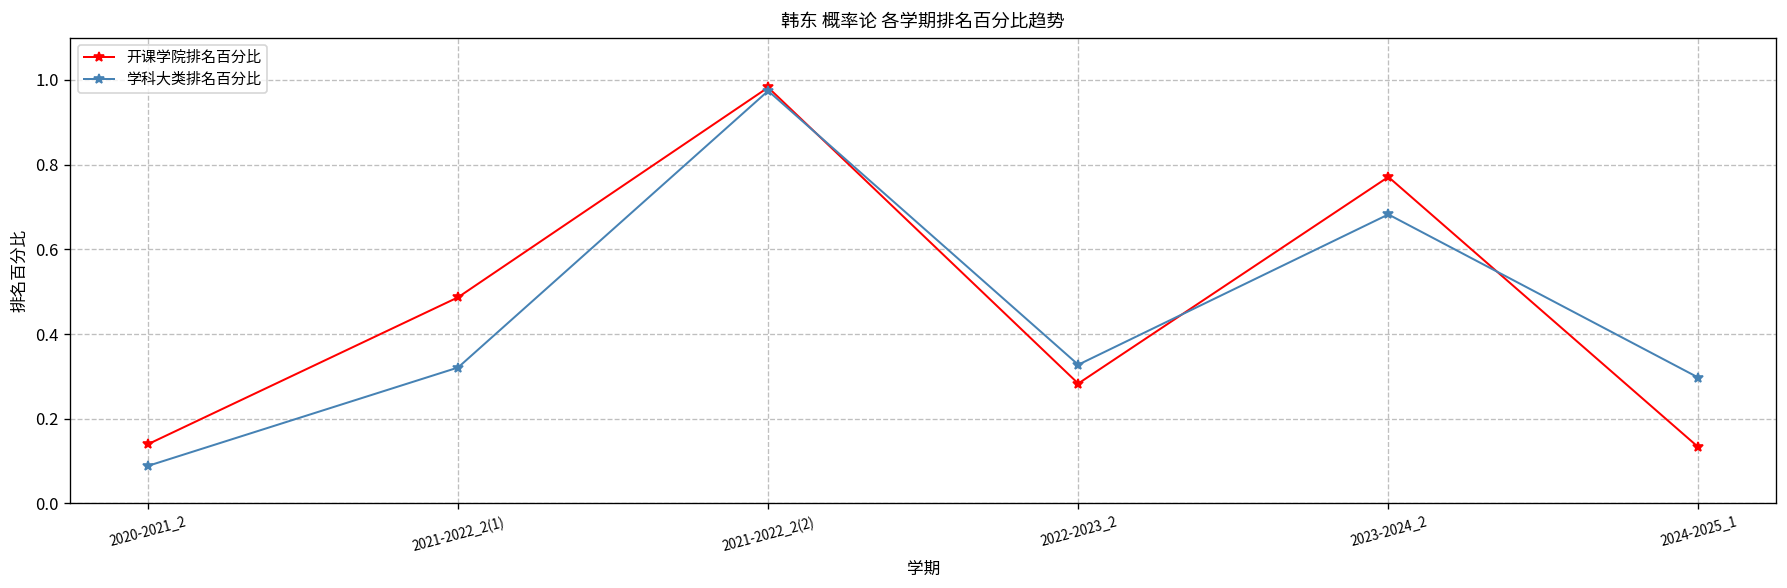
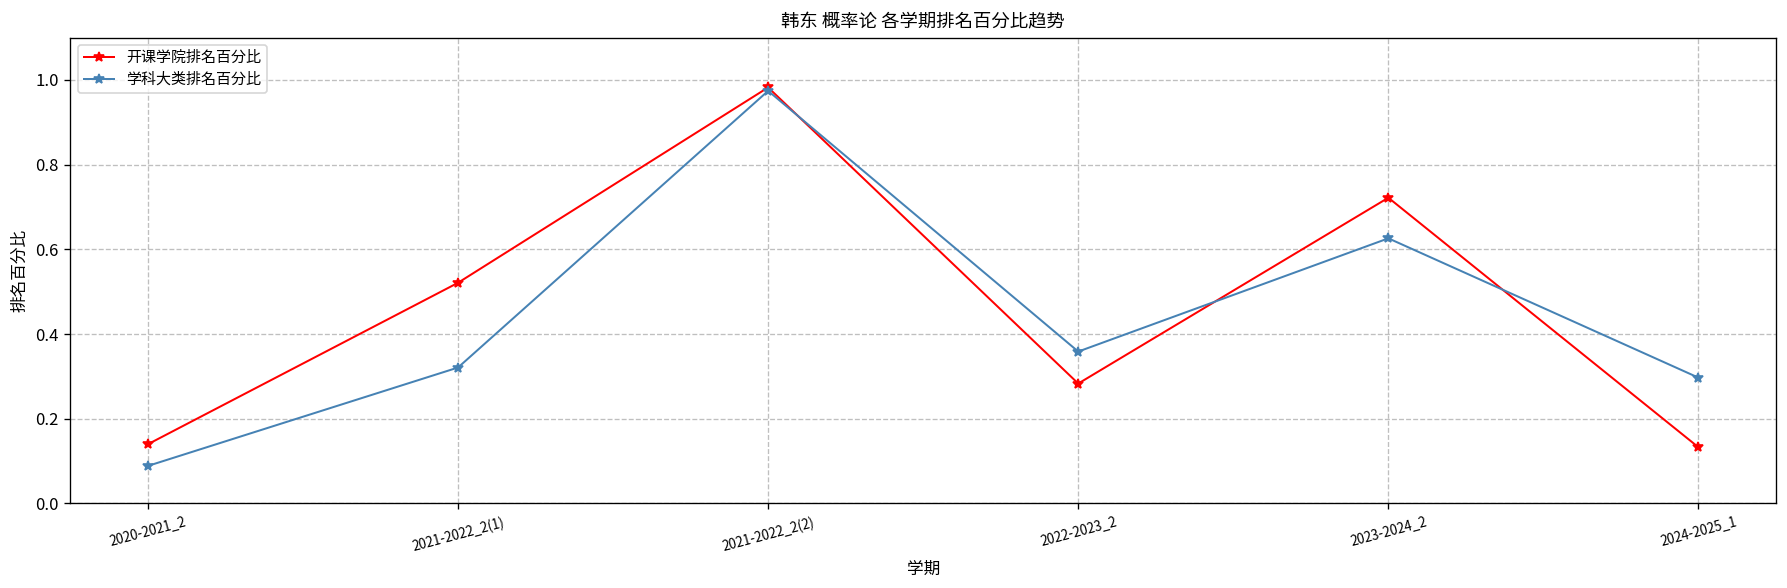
开课学院排名百分比, 2021-2022_2(1): 0.49 -> 0.52
学科大类排名百分比, 2022-2023_2: 0.33 -> 0.36
开课学院排名百分比, 2023-2024_2: 0.77 -> 0.72
学科大类排名百分比, 2023-2024_2: 0.68 -> 0.63
